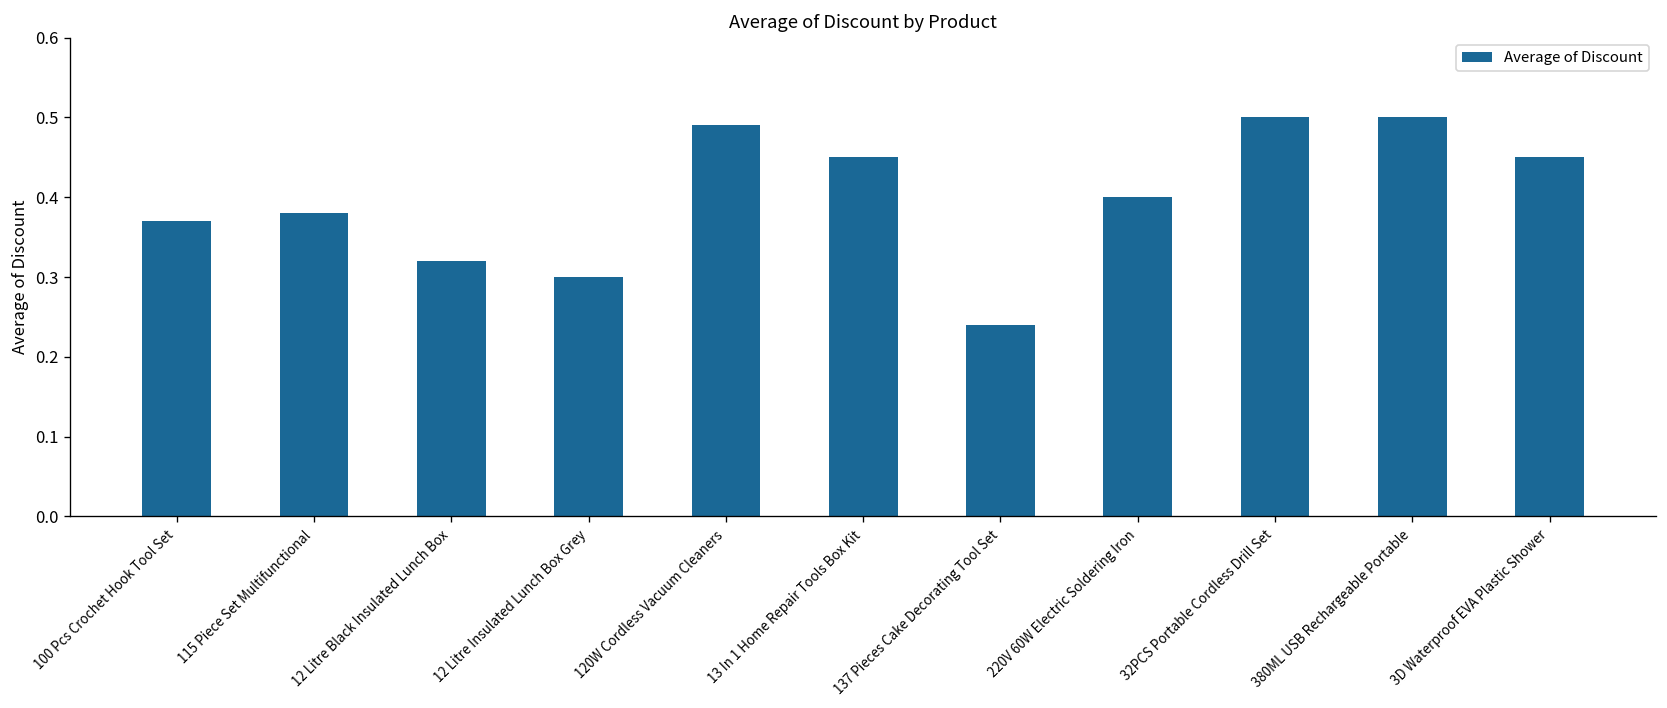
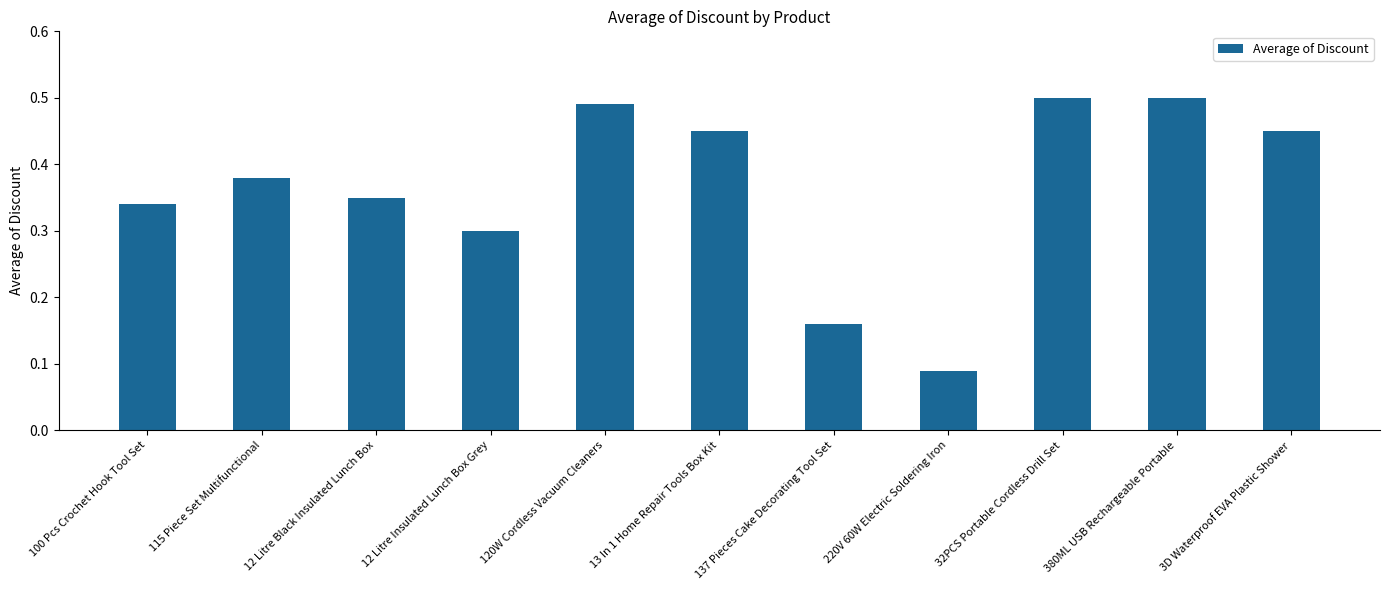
100 Pcs Crochet Hook Tool Set: 0.37 -> 0.34
12 Litre Black Insulated Lunch Box: 0.32 -> 0.35
137 Pieces Cake Decorating Tool Set: 0.24 -> 0.16
220V 60W Electric Soldering Iron: 0.40 -> 0.09
